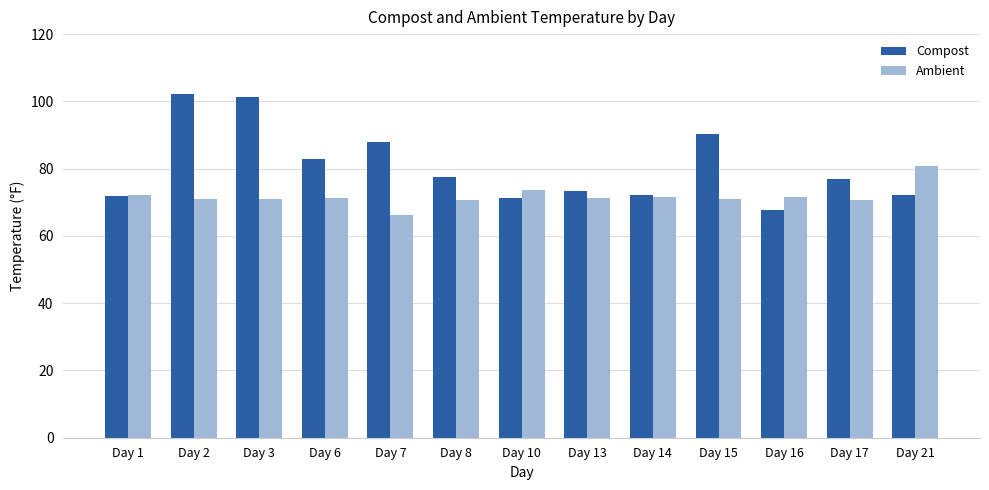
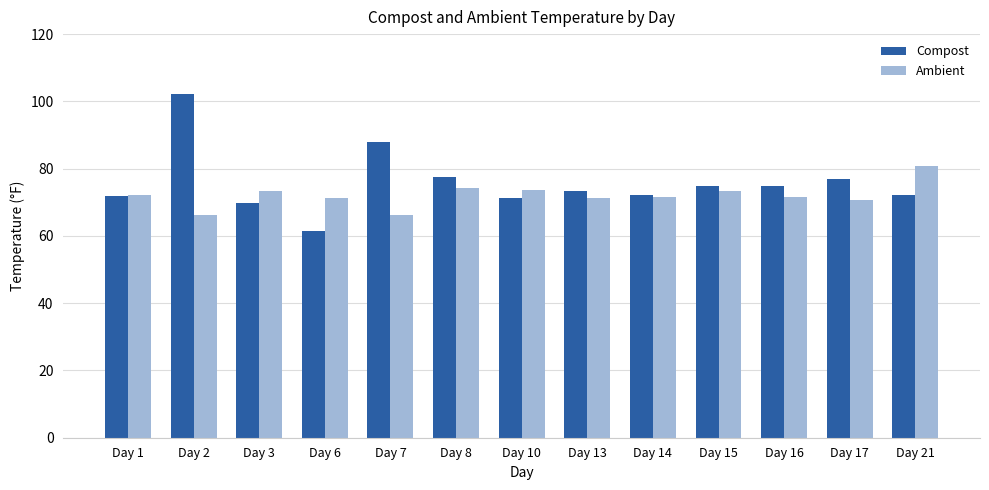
Ambient, Day 2: 71 -> 66
Compost, Day 3: 101 -> 70
Ambient, Day 3: 71 -> 74
Compost, Day 6: 83 -> 61
Ambient, Day 8: 71 -> 74
Compost, Day 15: 90 -> 75
Ambient, Day 15: 71 -> 73
Compost, Day 16: 68 -> 75
